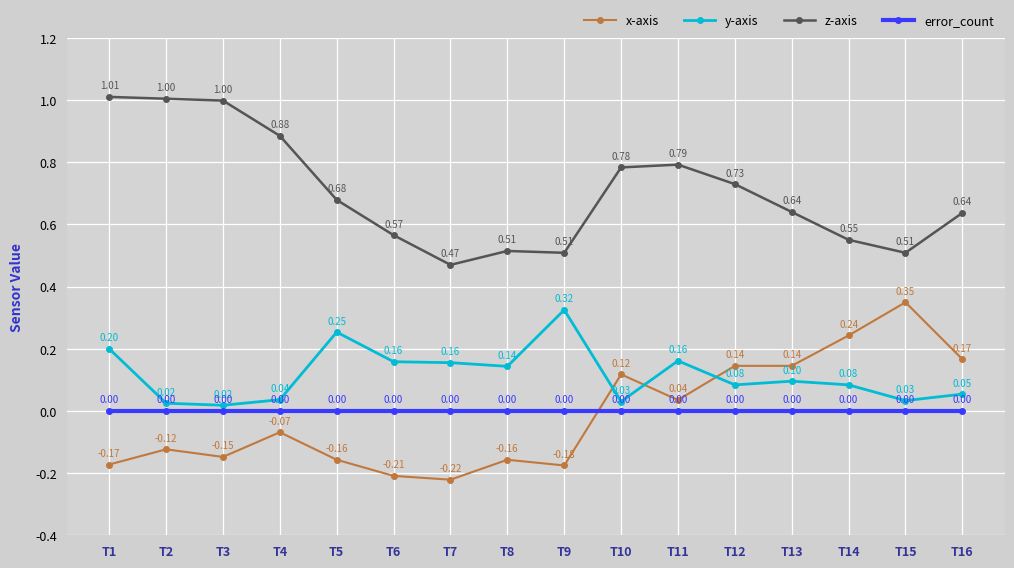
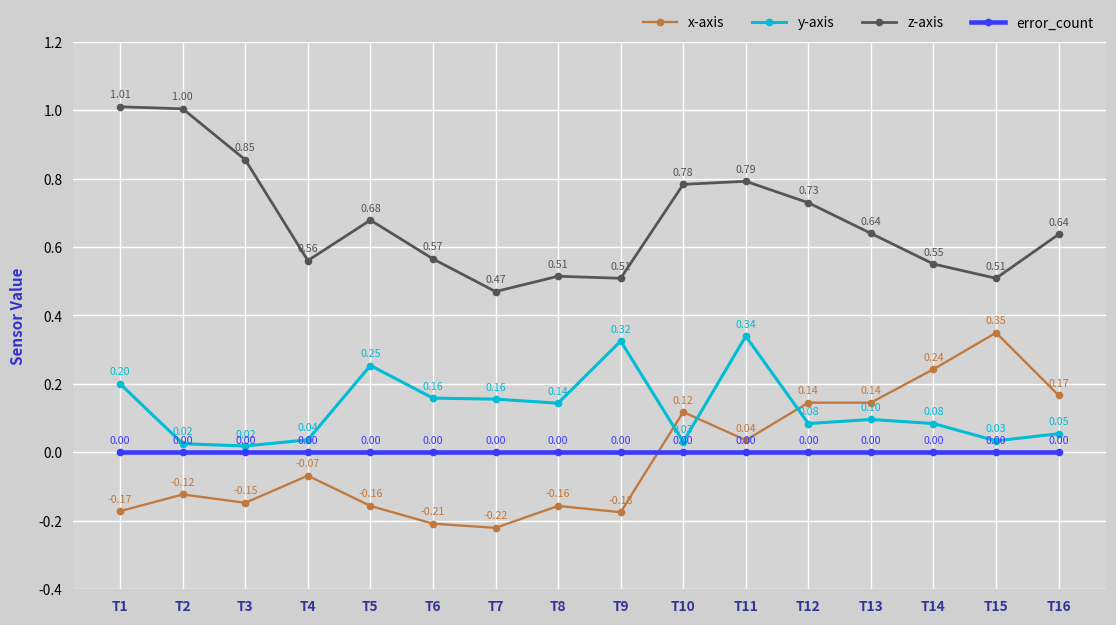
z-axis, T3: 1.00 -> 0.85
z-axis, T4: 0.88 -> 0.56
y-axis, T11: 0.16 -> 0.34
